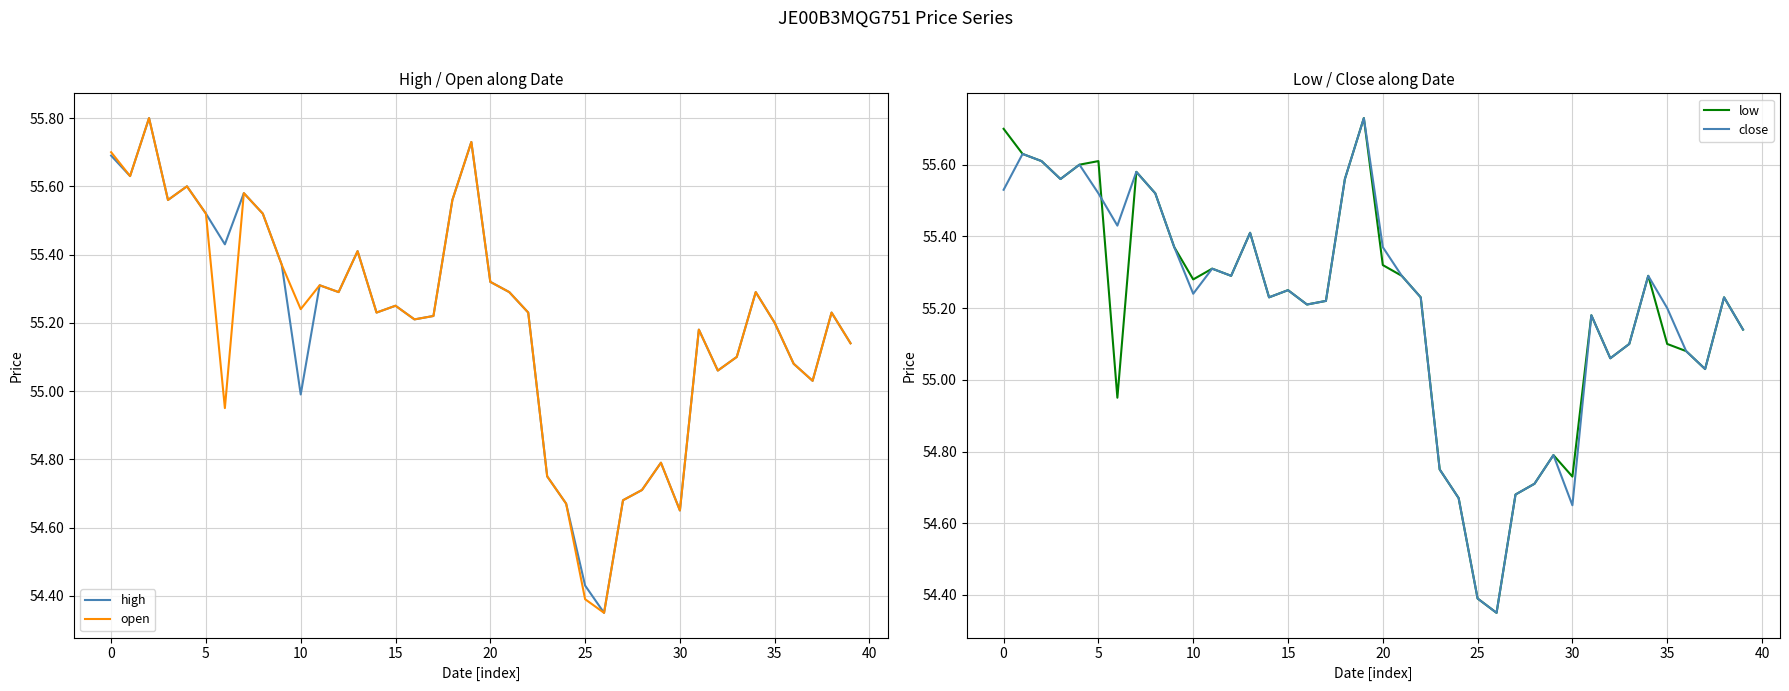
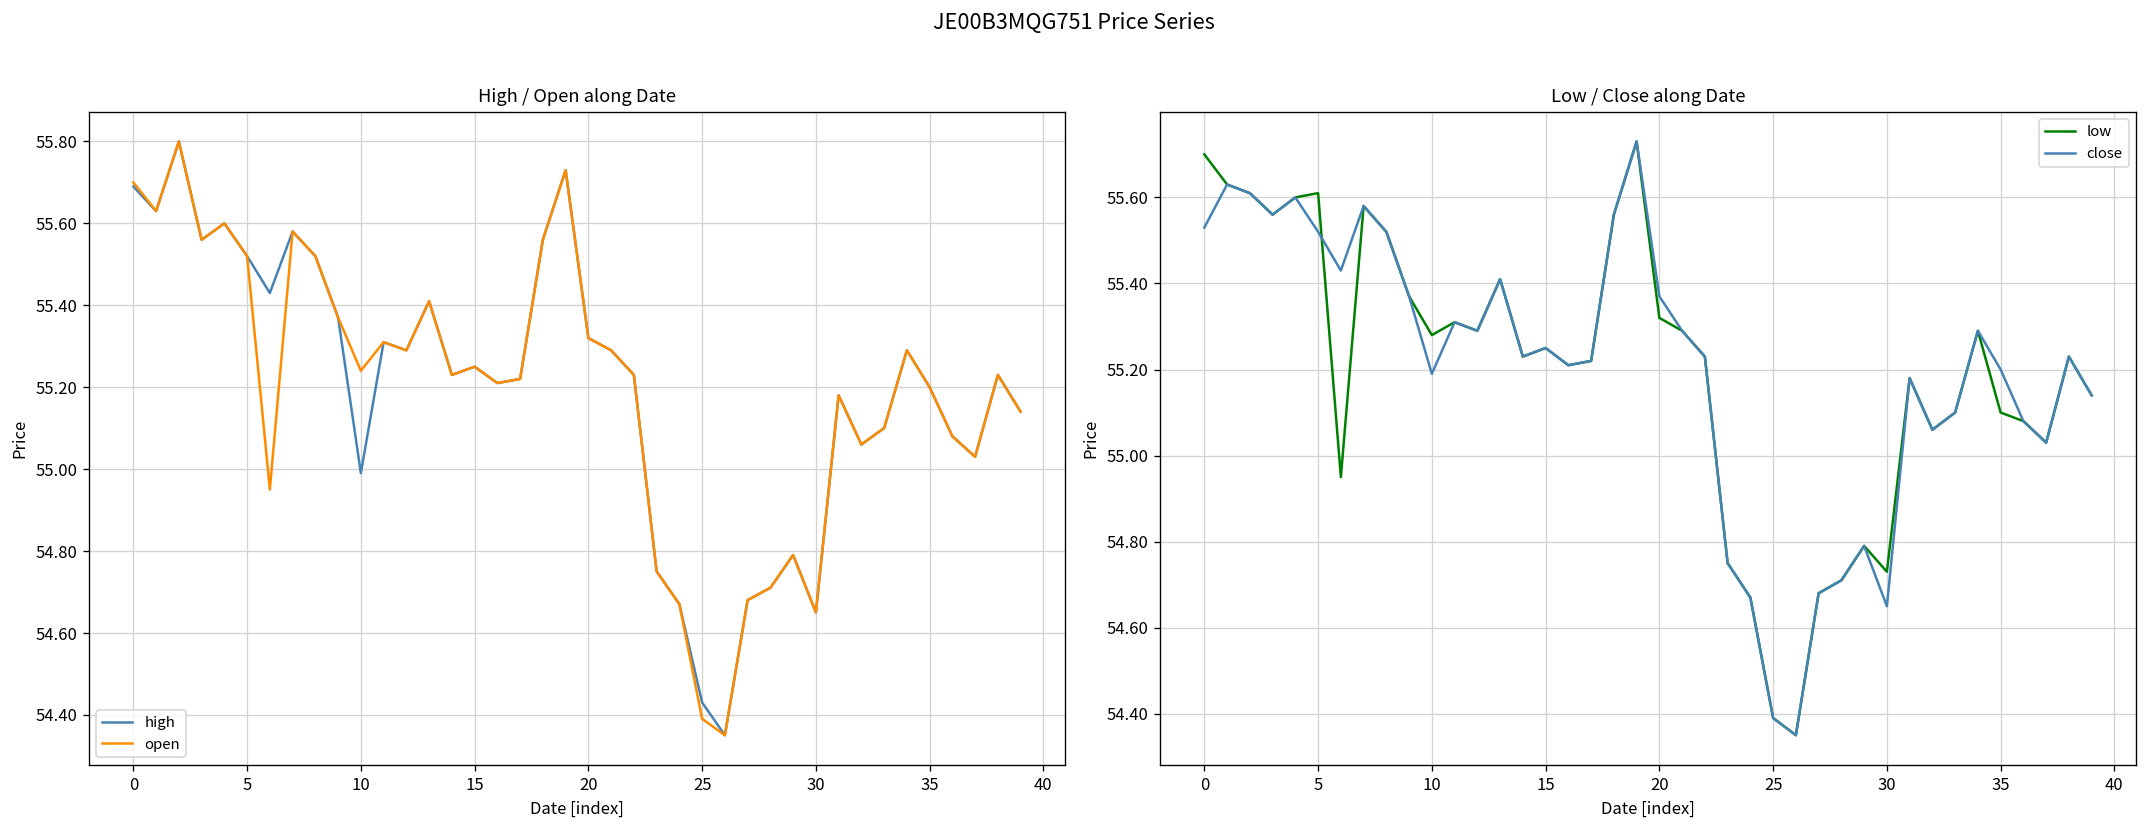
Low / Close along Date, close, 10: 55.24 -> 55.19
